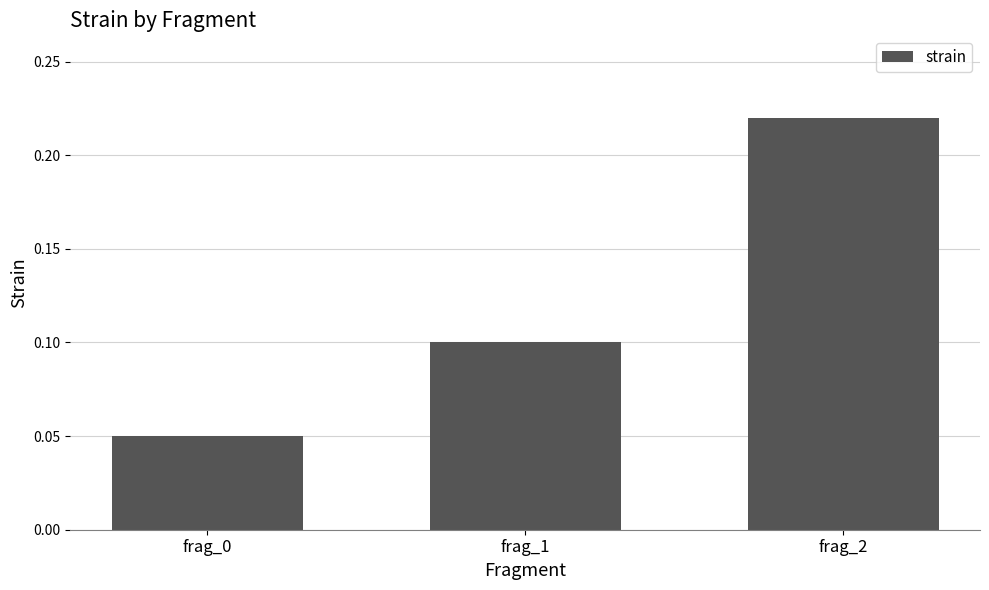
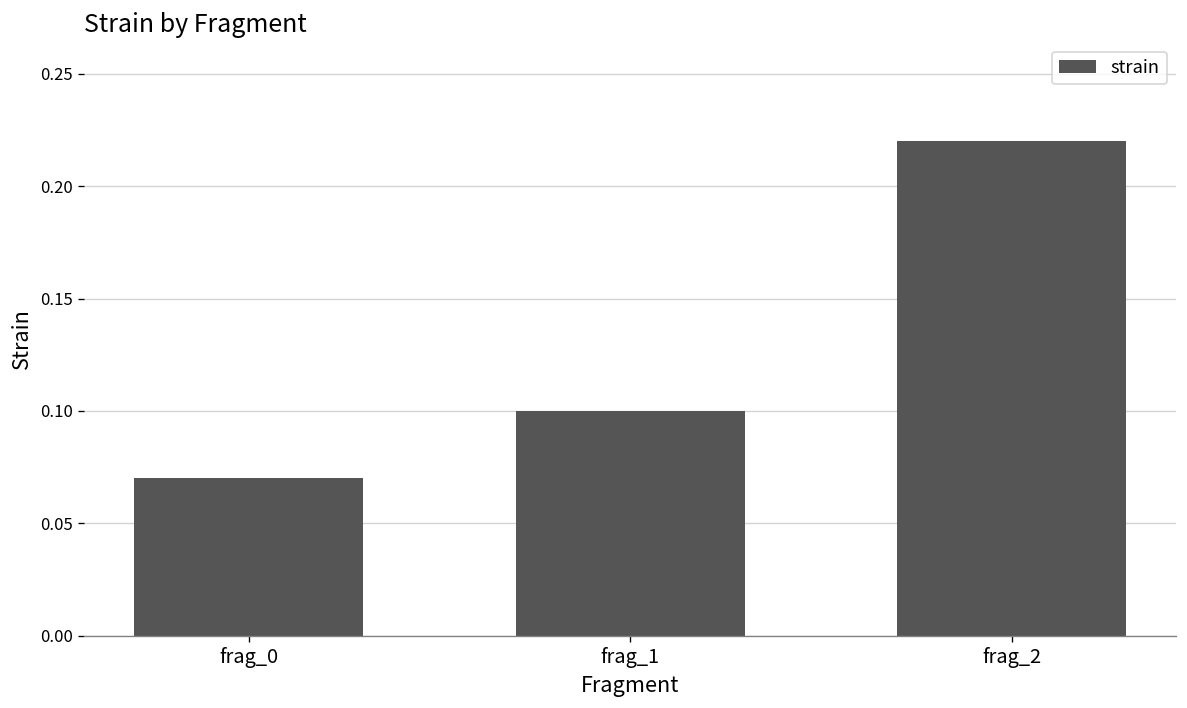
frag_0: 0.05 -> 0.07
